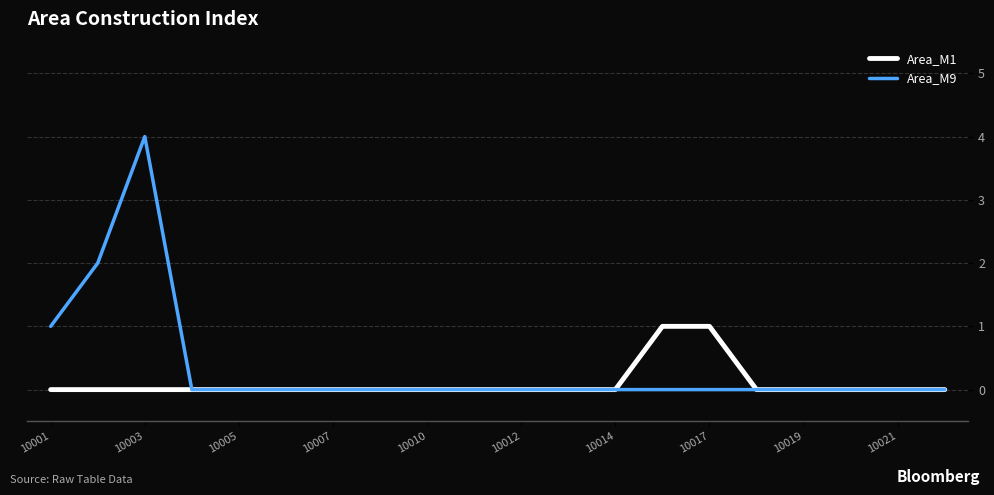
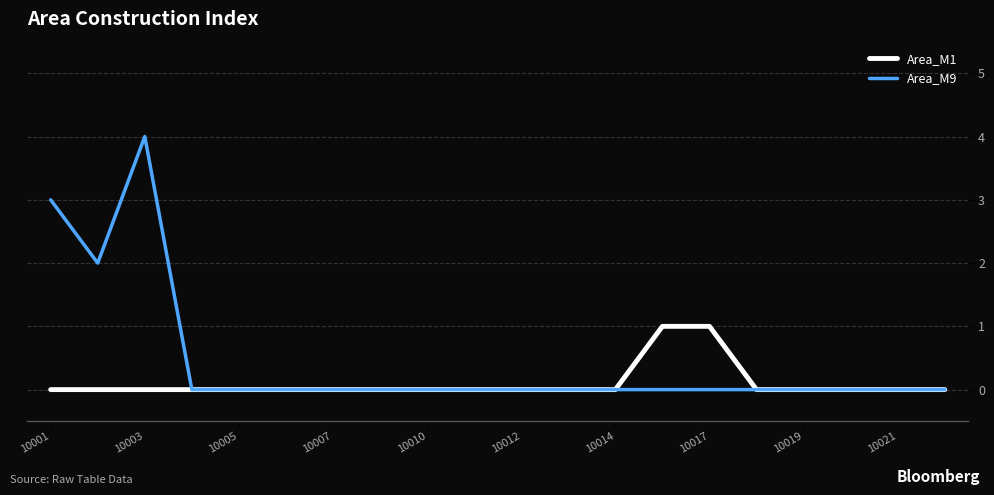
Area_M9, 10001: 1 -> 3
